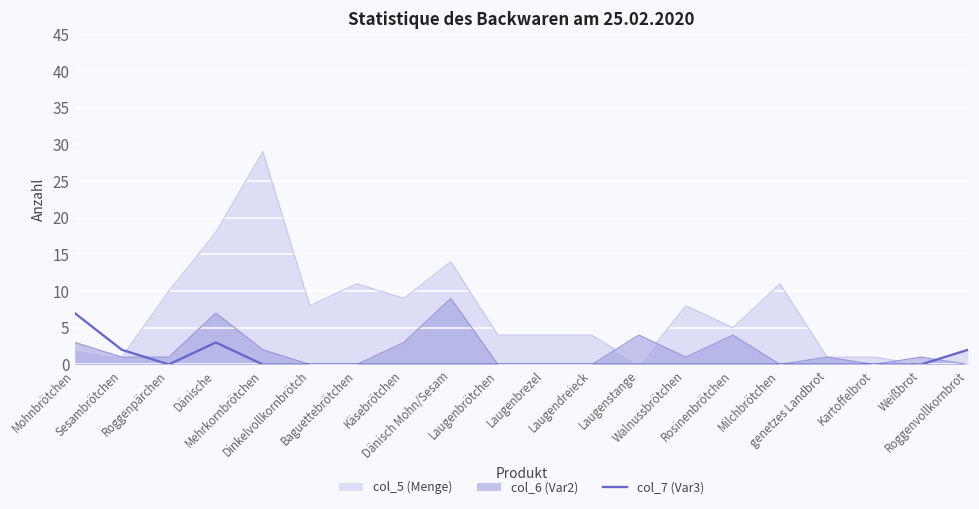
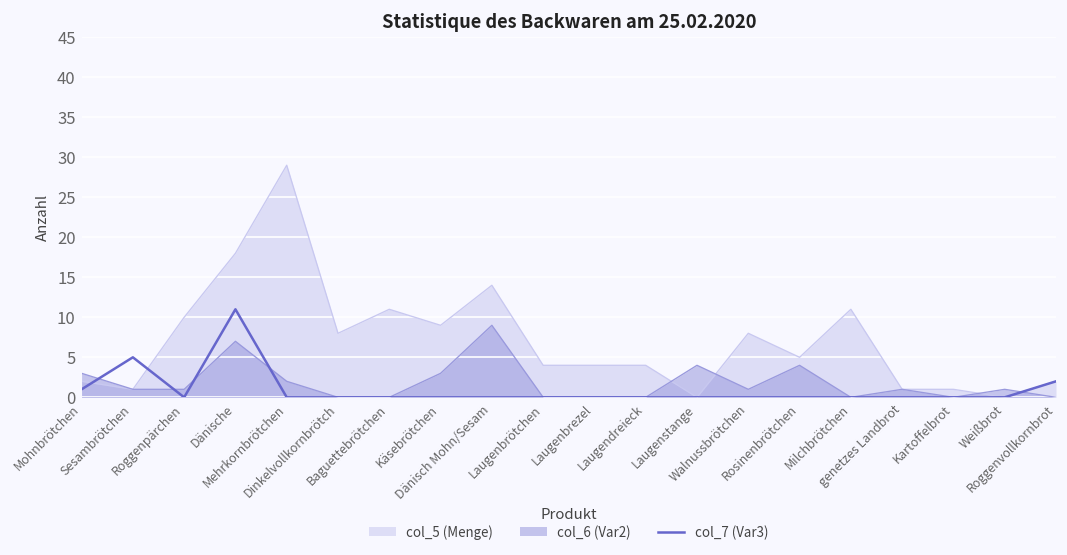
col_7 (Var3), Mohnbrötchen: 7 -> 1
col_7 (Var3), Sesambrötchen: 2 -> 5
col_7 (Var3), Dänische: 3 -> 11
